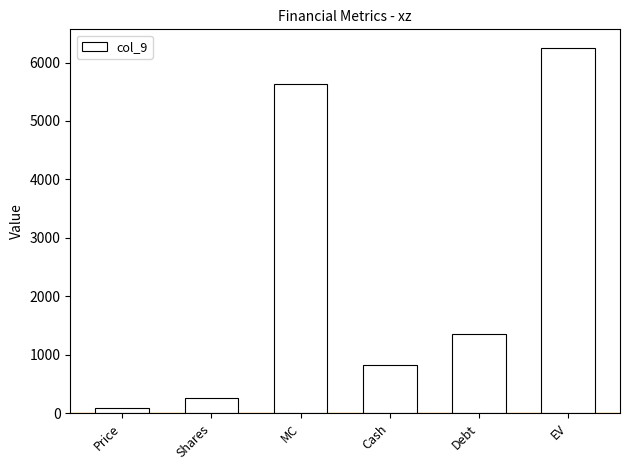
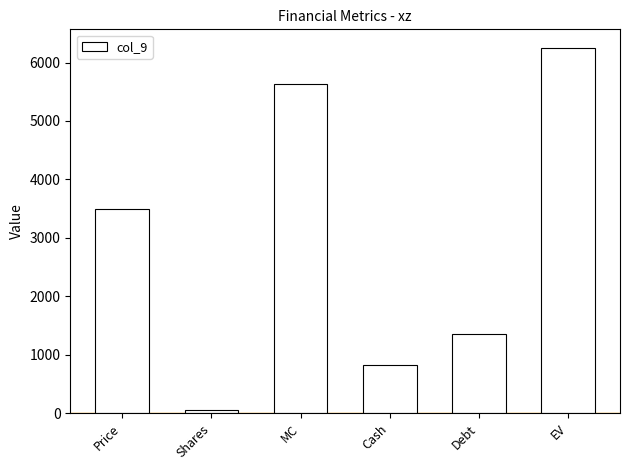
Price: 100 -> 3500
Shares: 300 -> 100
